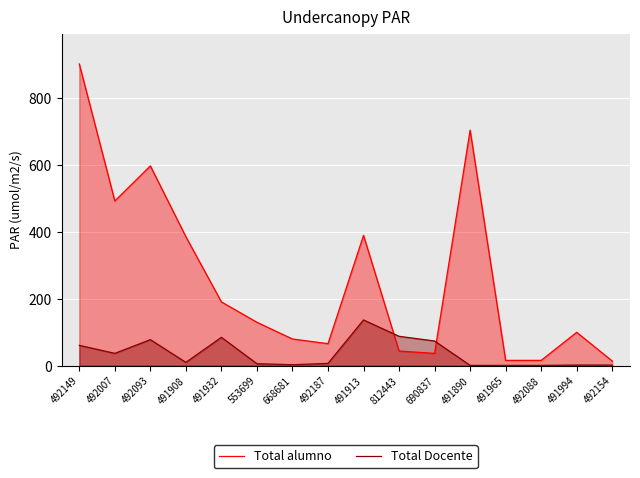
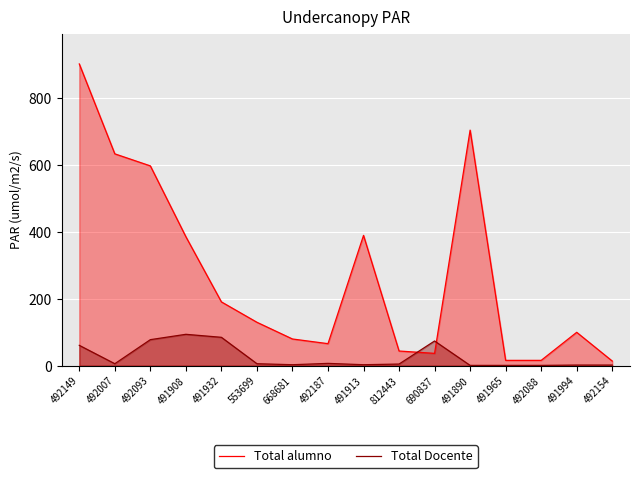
Total alumno, 492007: 490 -> 630
Total Docente, 492007: 40 -> 10
Total Docente, 491908: 10 -> 90
Total Docente, 491913: 140 -> 0
Total Docente, 812443: 90 -> 10
